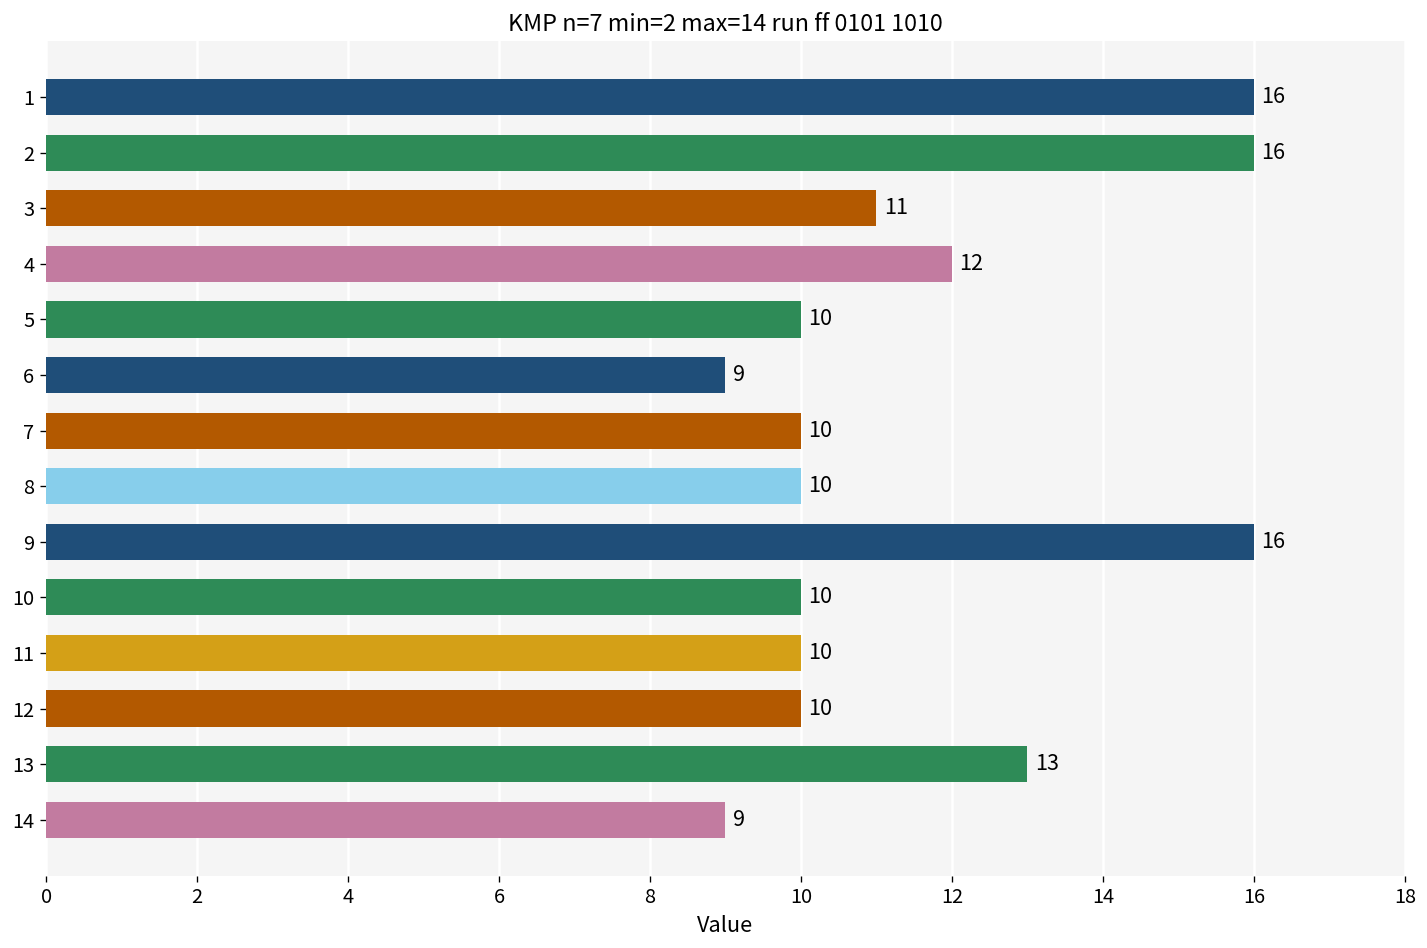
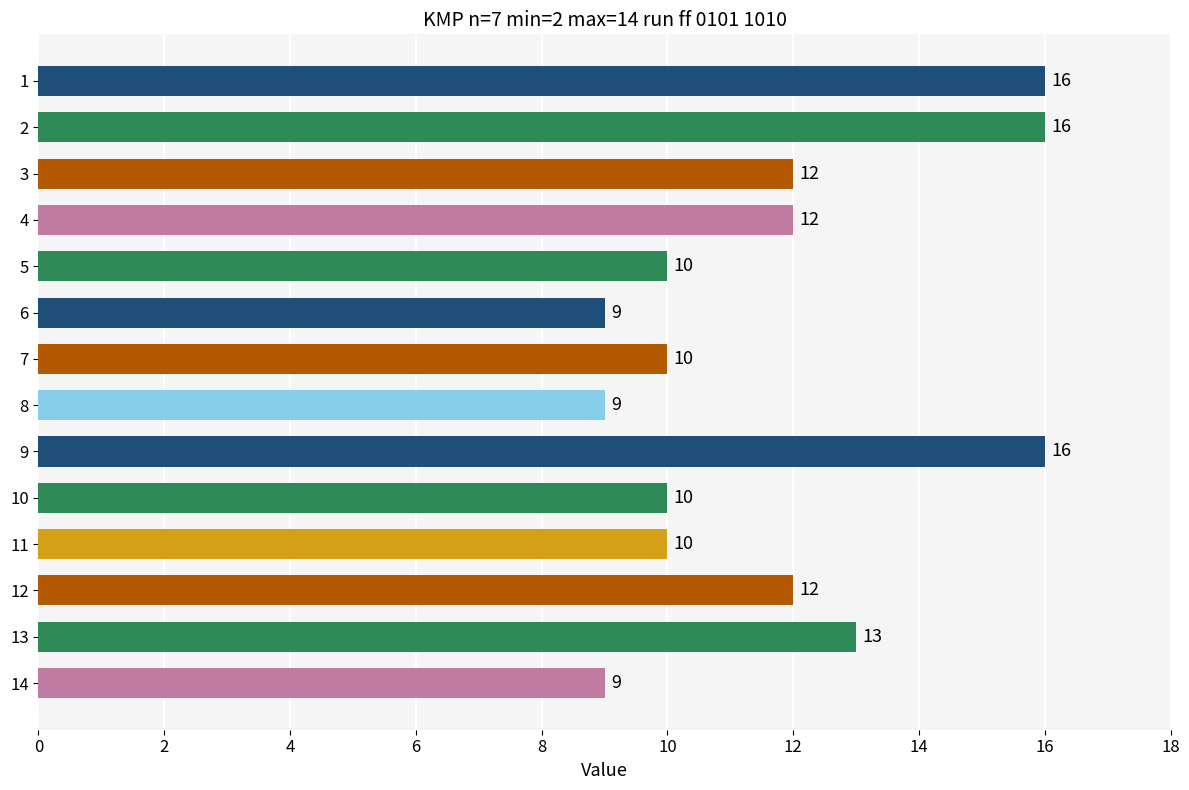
3: 11 -> 12
8: 10 -> 9
12: 10 -> 12
